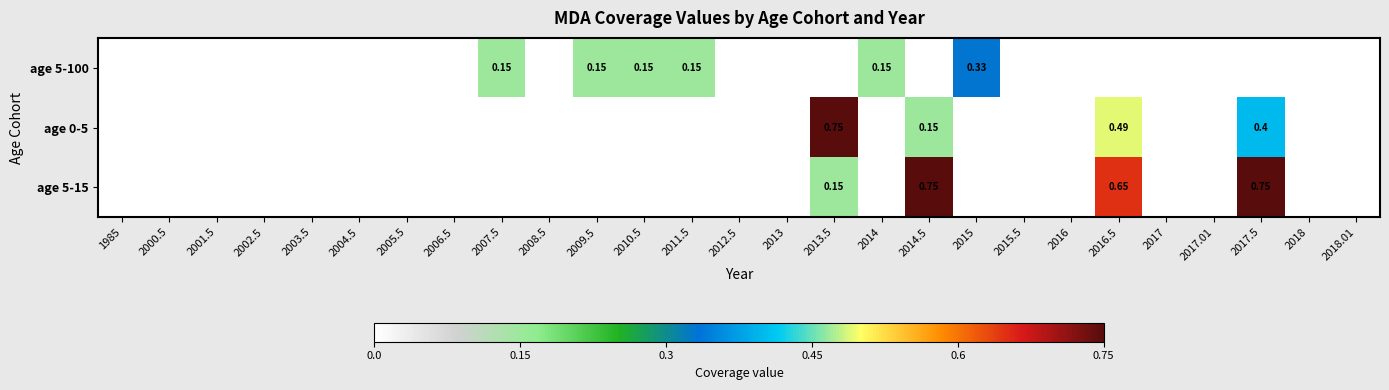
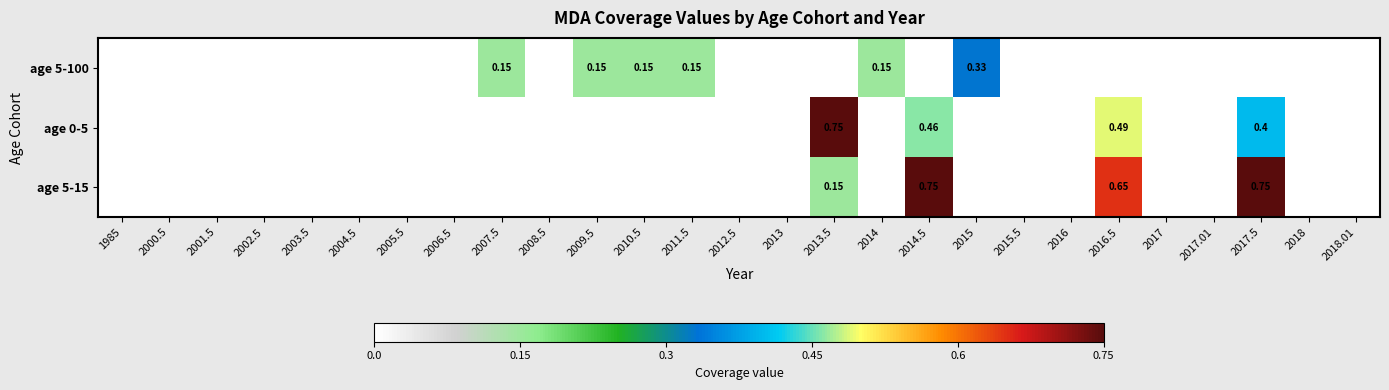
age 0-5, 2014.5: 0.15 -> 0.46
